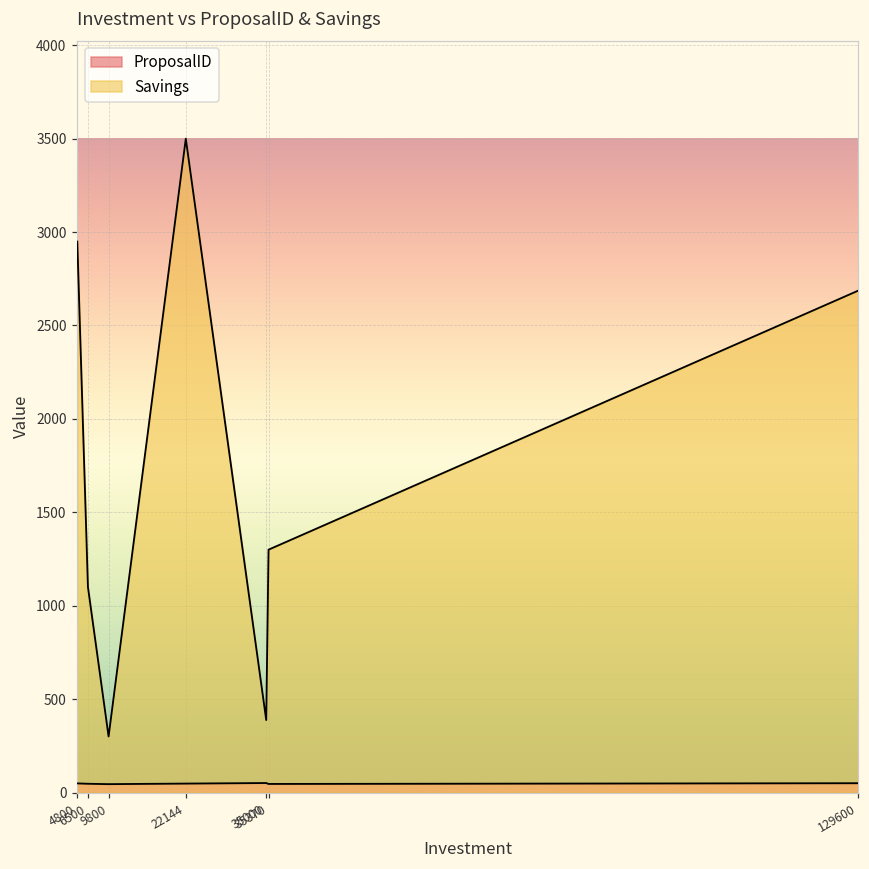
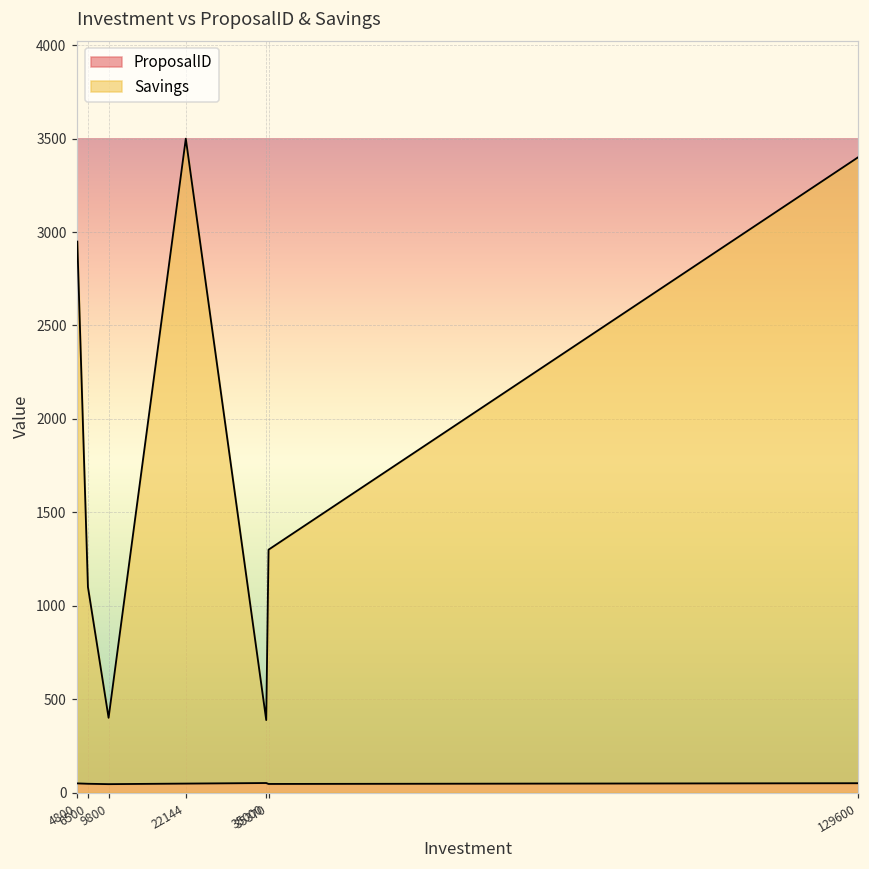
Savings, 9800: 300 -> 400
Savings, 129600: 2690 -> 3400
